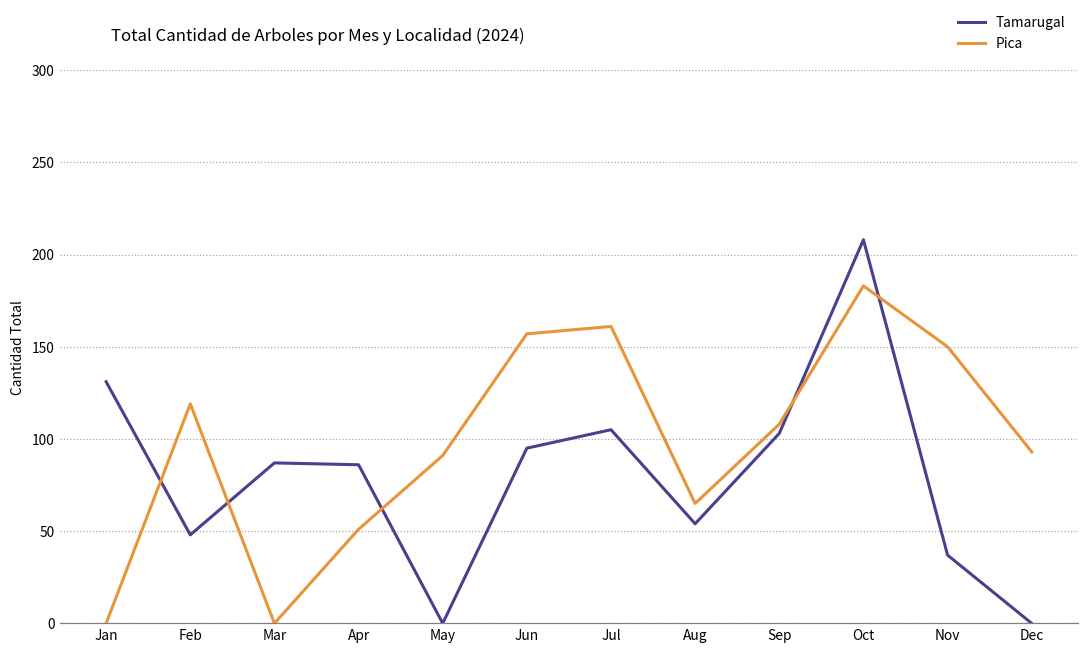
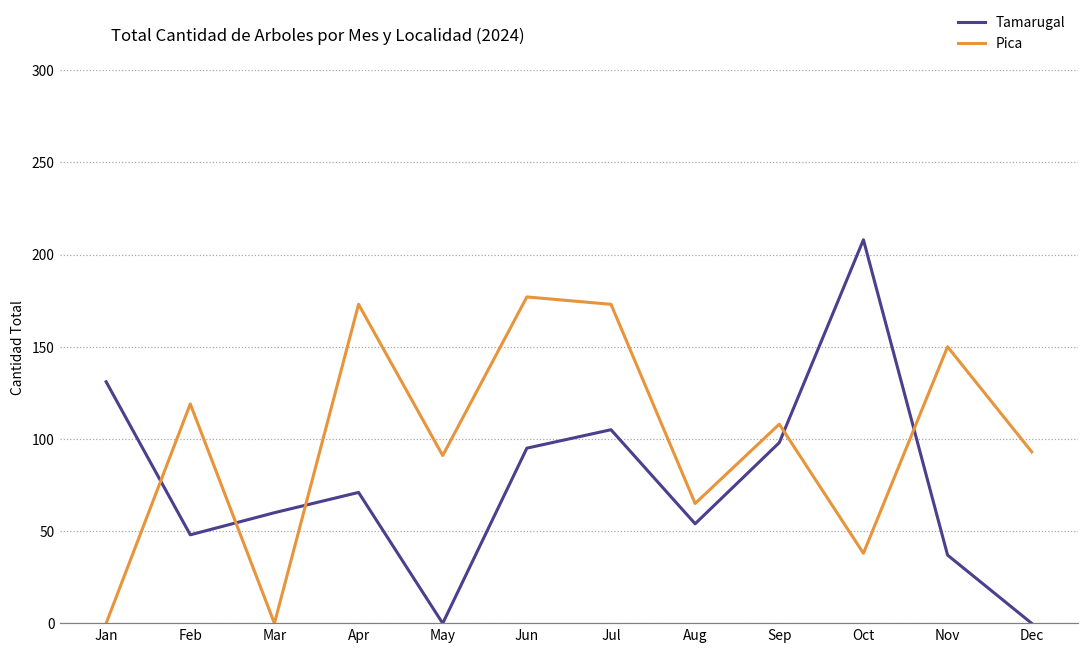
Tamarugal, Mar: 87 -> 60
Tamarugal, Apr: 86 -> 71
Pica, Apr: 51 -> 173
Pica, Jun: 157 -> 177
Pica, Jul: 161 -> 173
Tamarugal, Sep: 103 -> 98
Pica, Oct: 183 -> 38
